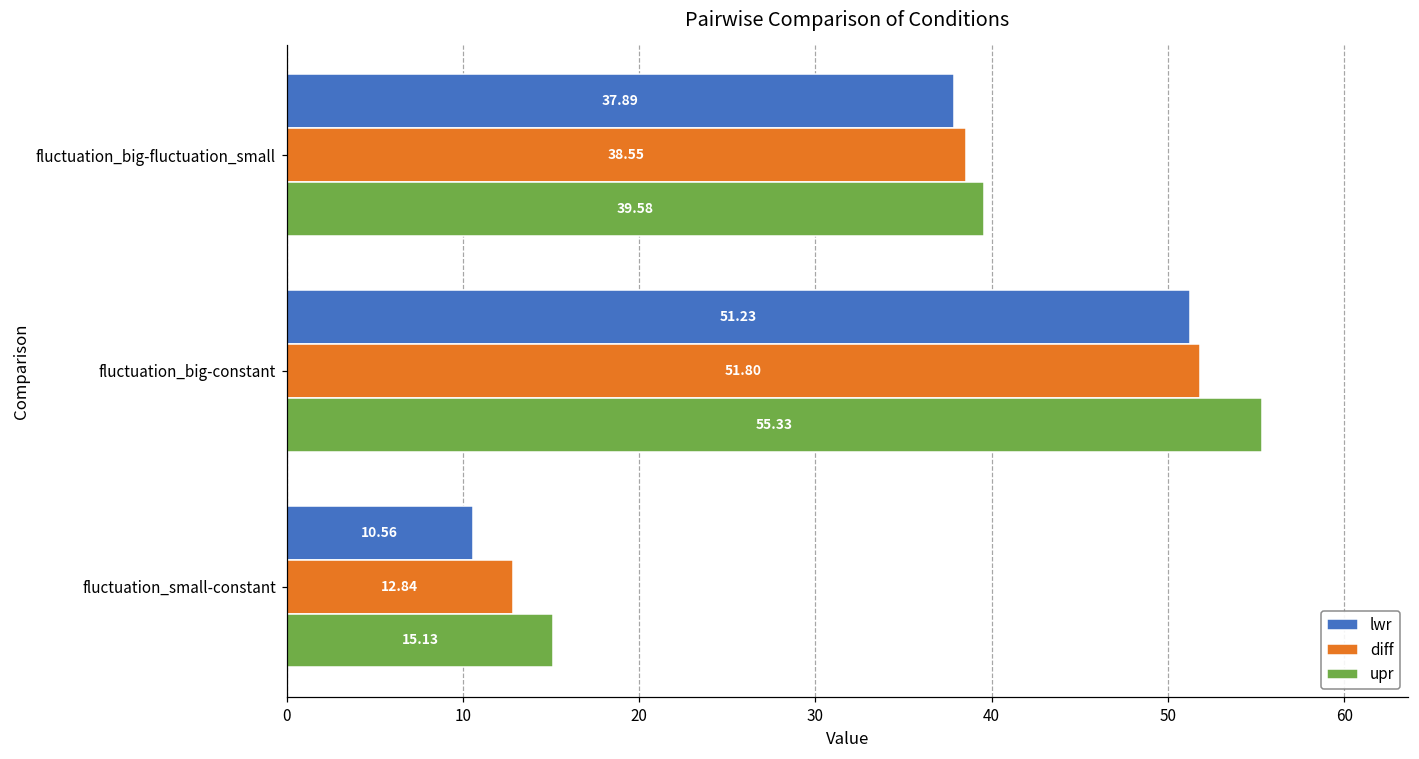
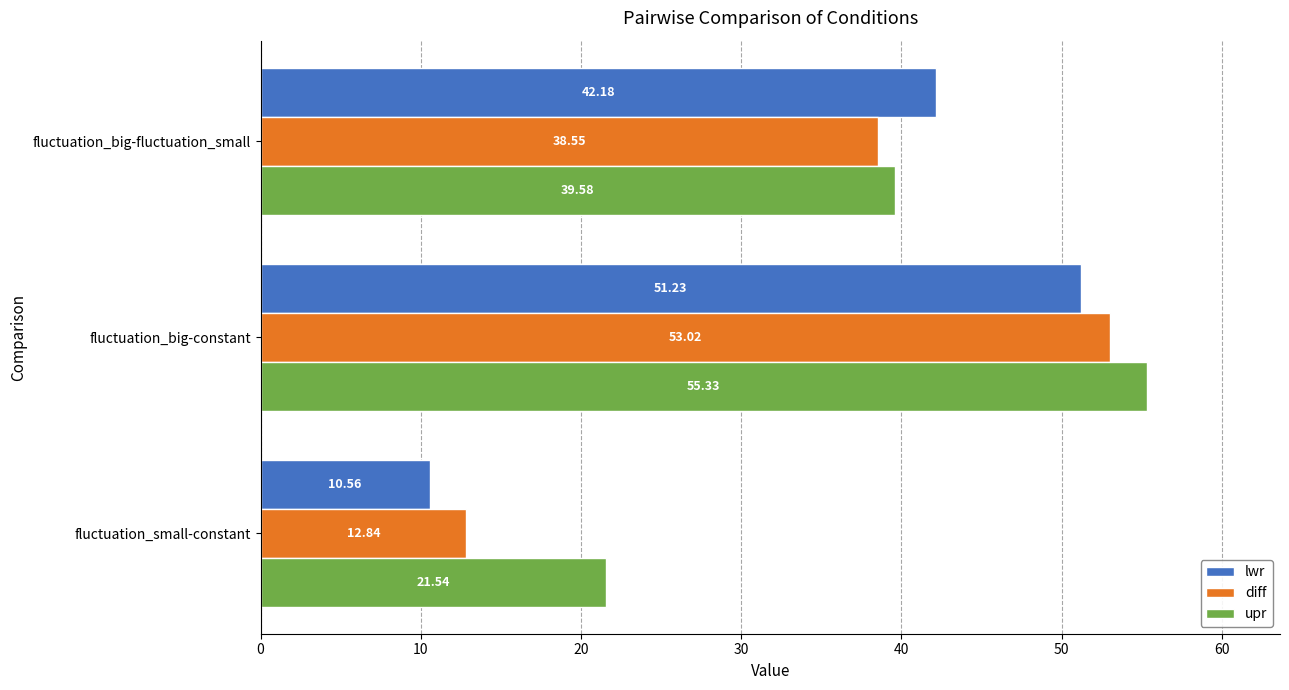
lwr, fluctuation_big-fluctuation_small: 37.89 -> 42.18
diff, fluctuation_big-constant: 51.80 -> 53.02
upr, fluctuation_small-constant: 15.13 -> 21.54
